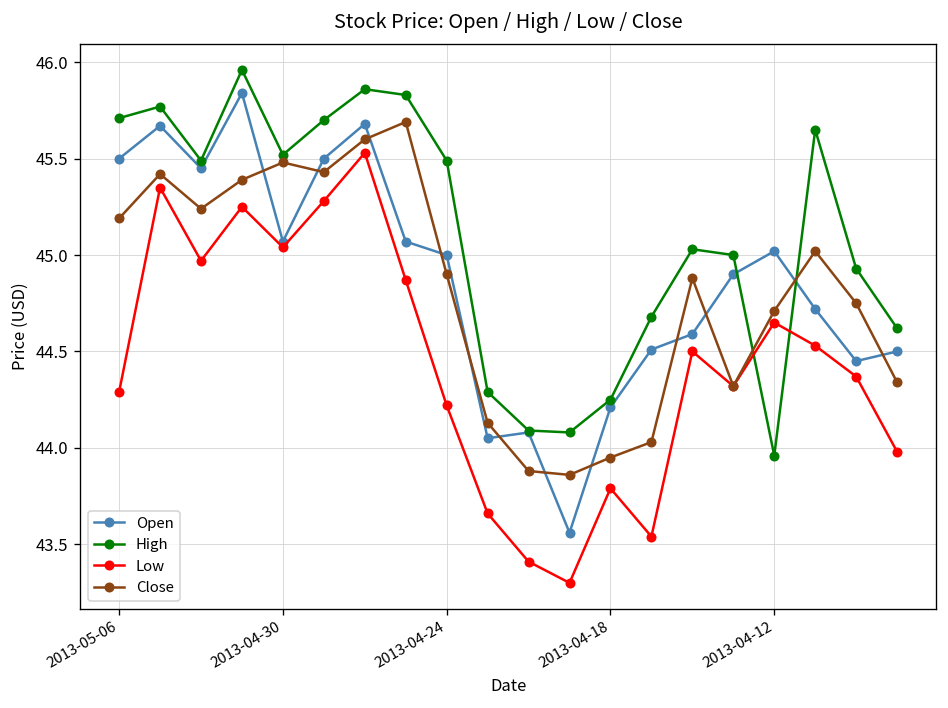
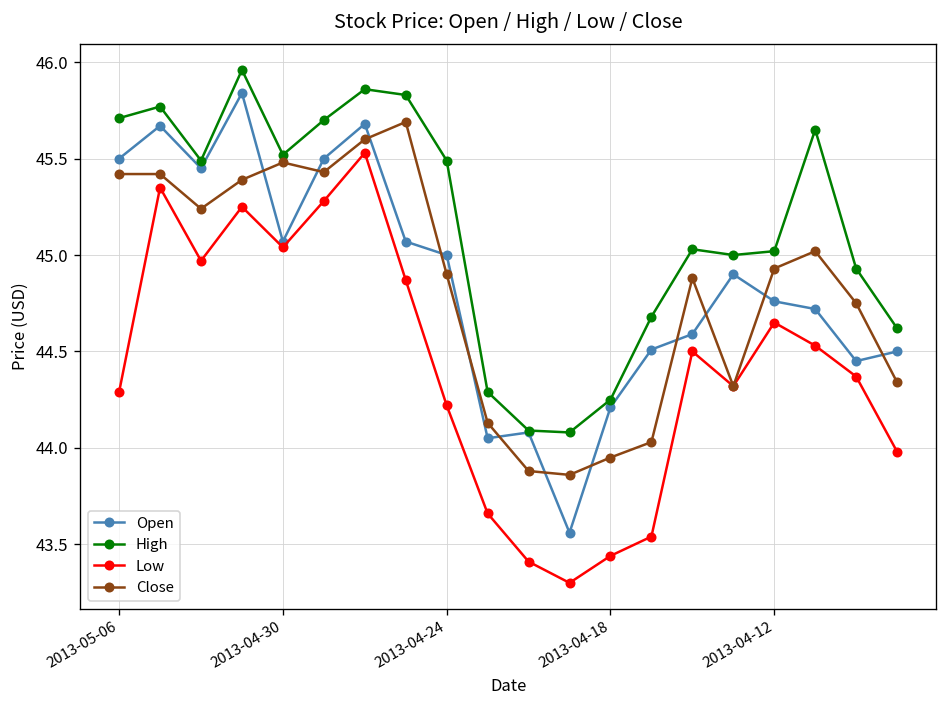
Close, 2013-05-06: 45.19 -> 45.42
Low, 2013-04-18: 43.79 -> 43.44
Open, 2013-04-12: 45.02 -> 44.76
High, 2013-04-12: 43.96 -> 45.02
Close, 2013-04-12: 44.71 -> 44.93
